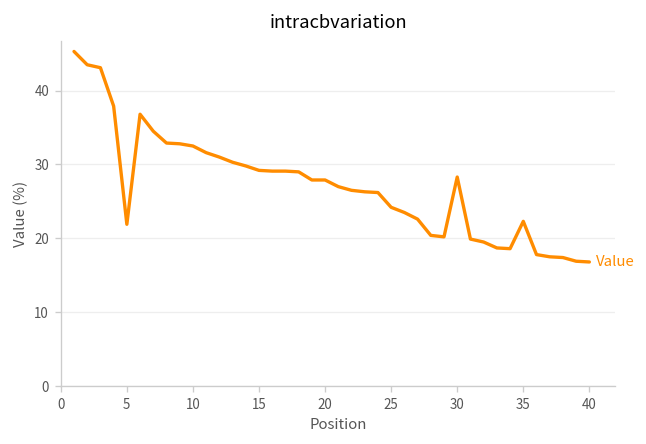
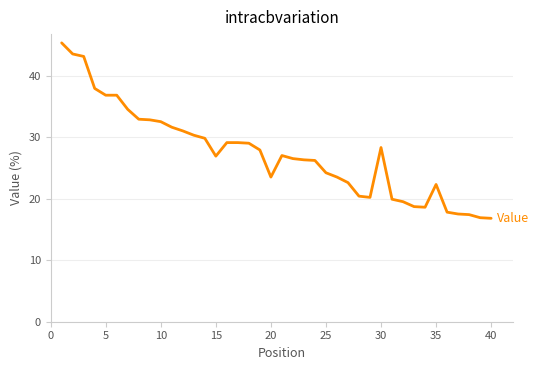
5: 22 -> 37
15: 29 -> 27
20: 28 -> 24
